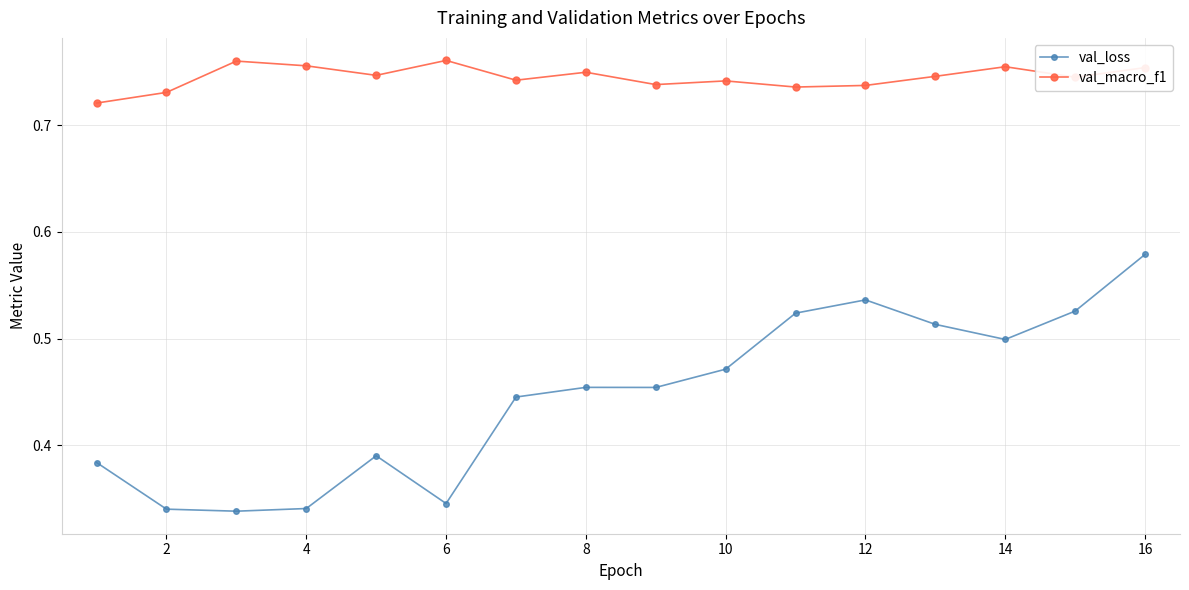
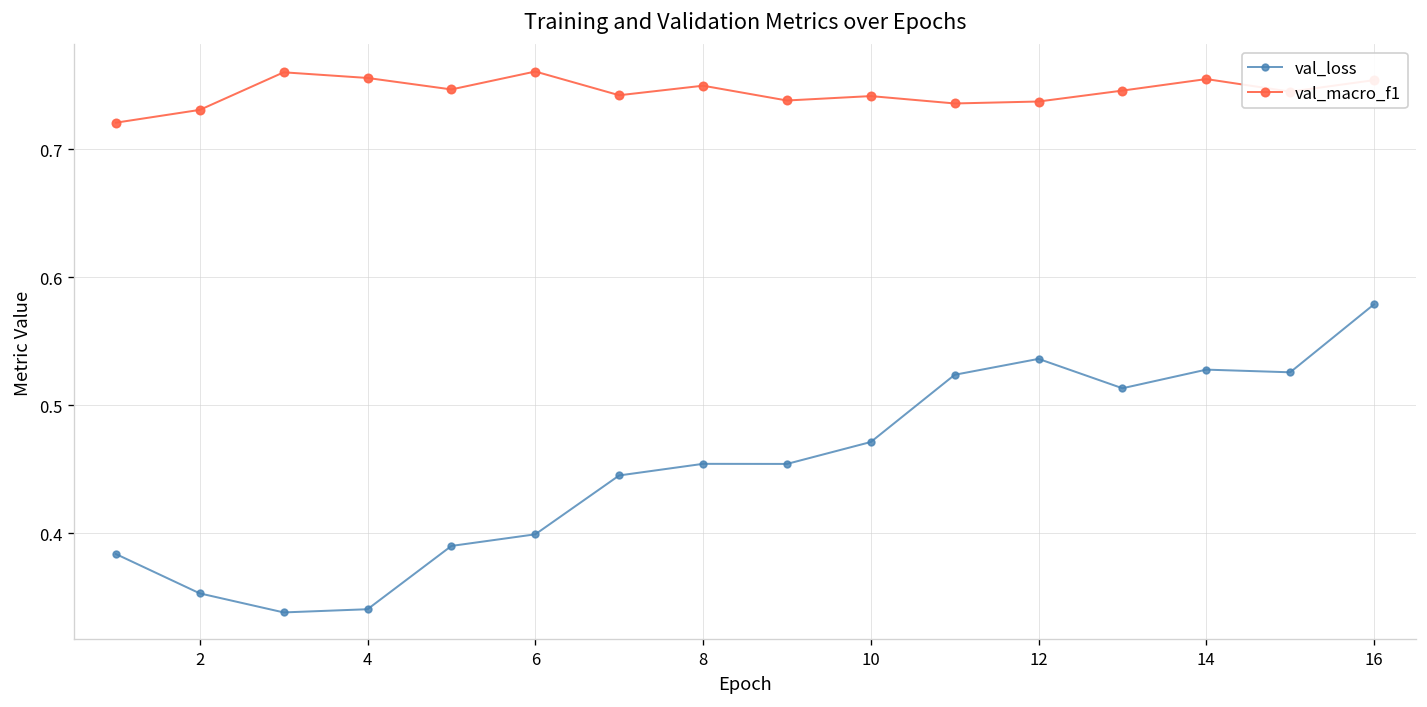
val_loss, 2: 0.340 -> 0.353
val_loss, 6: 0.345 -> 0.399
val_loss, 14: 0.499 -> 0.528
